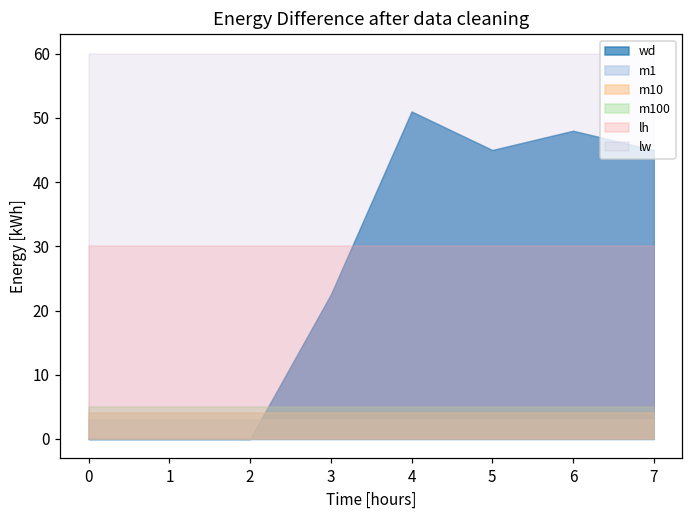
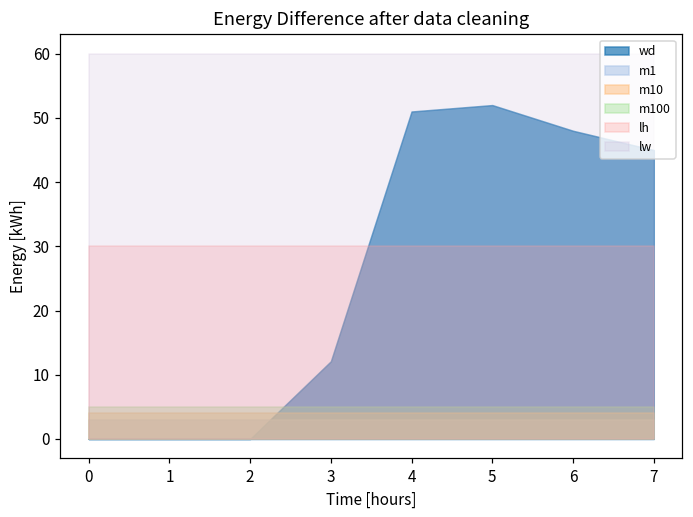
wd, 3: 23 -> 12
wd, 5: 45 -> 52
